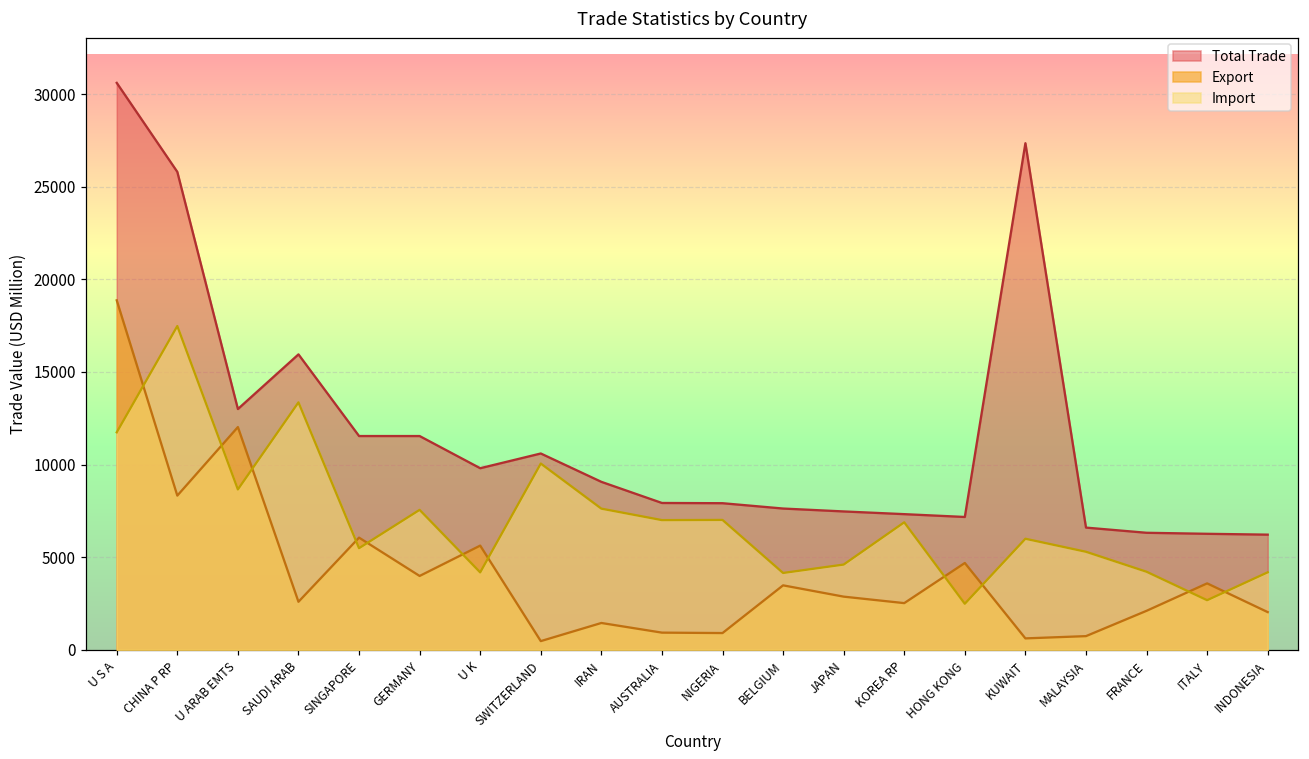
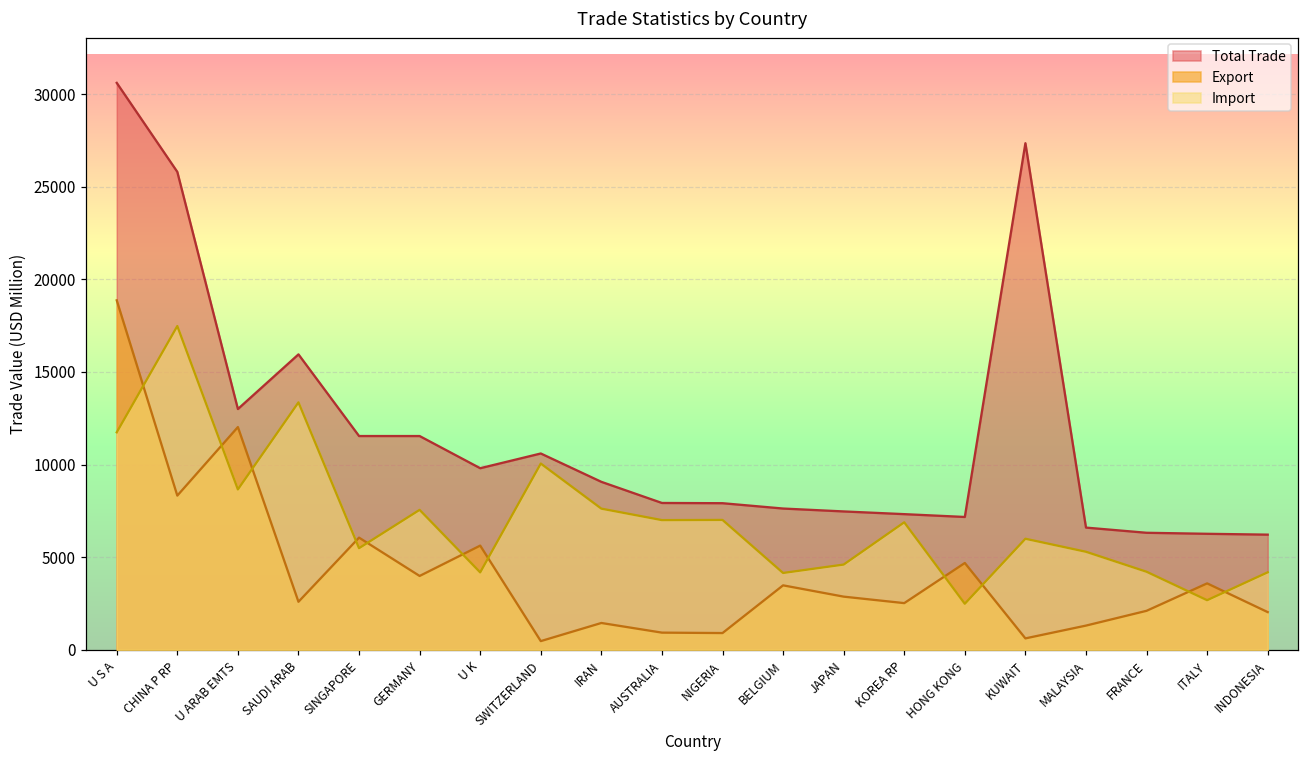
Export, MALAYSIA: 700 -> 1300
